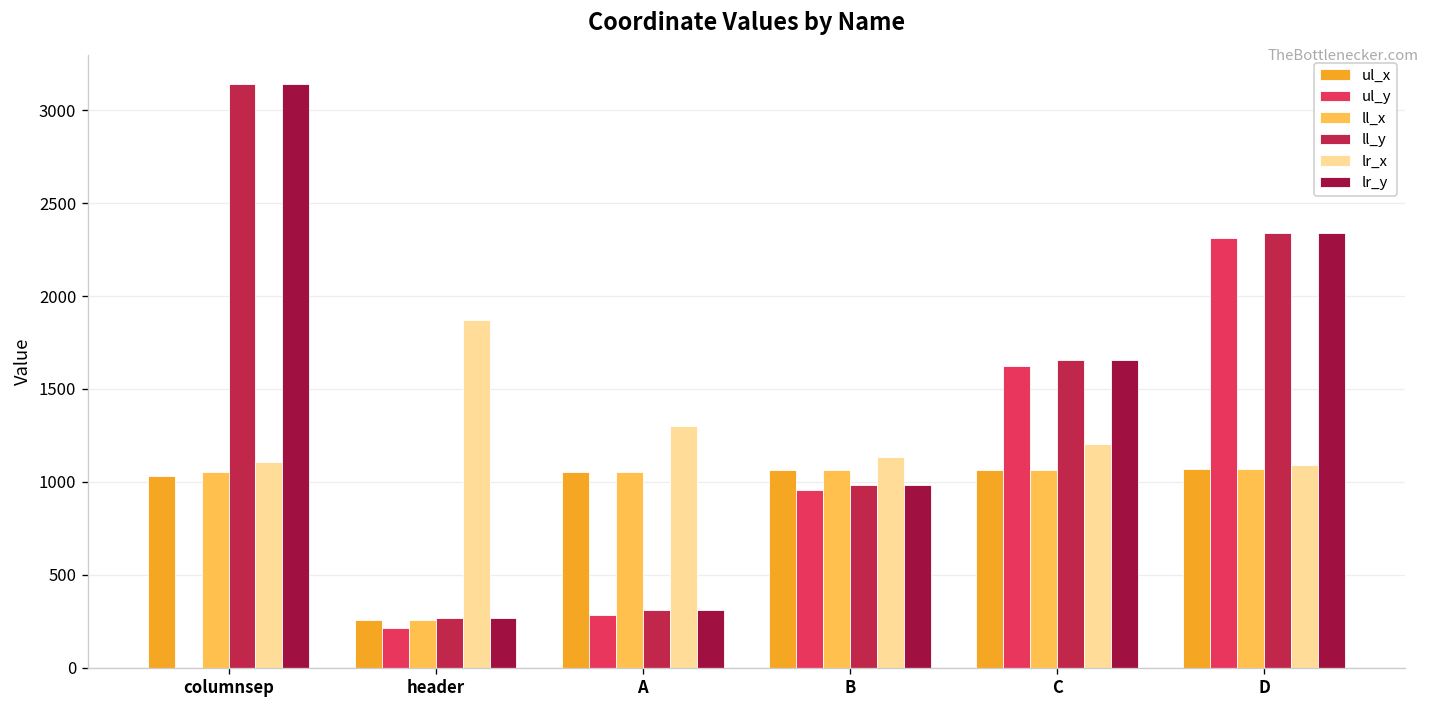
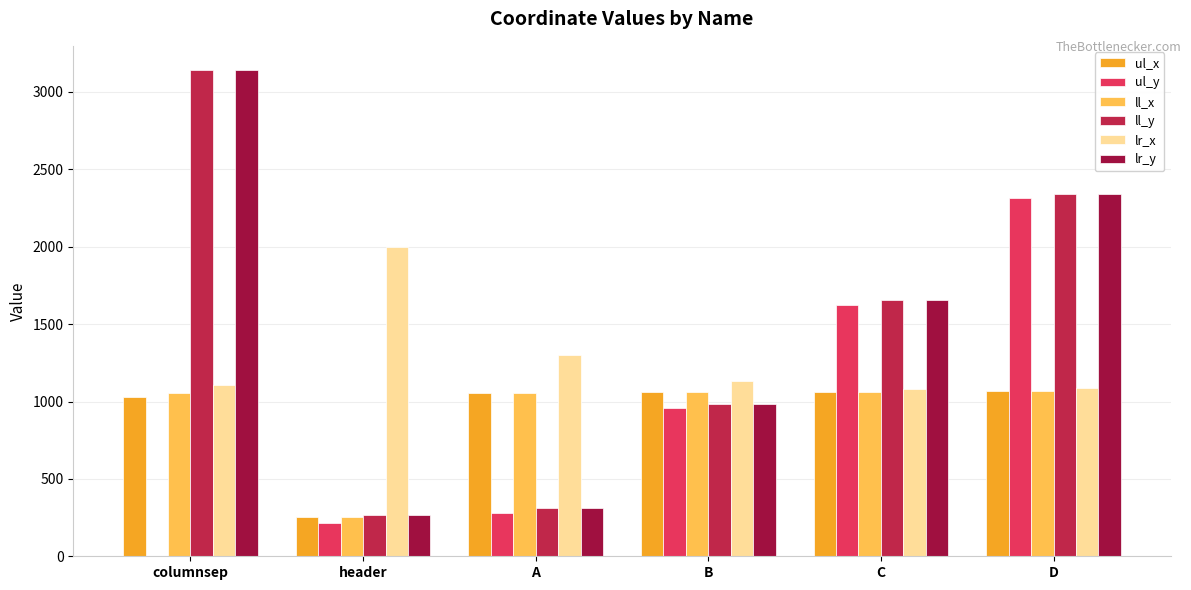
lr_x, header: 1870 -> 2000
lr_x, C: 1200 -> 1080
